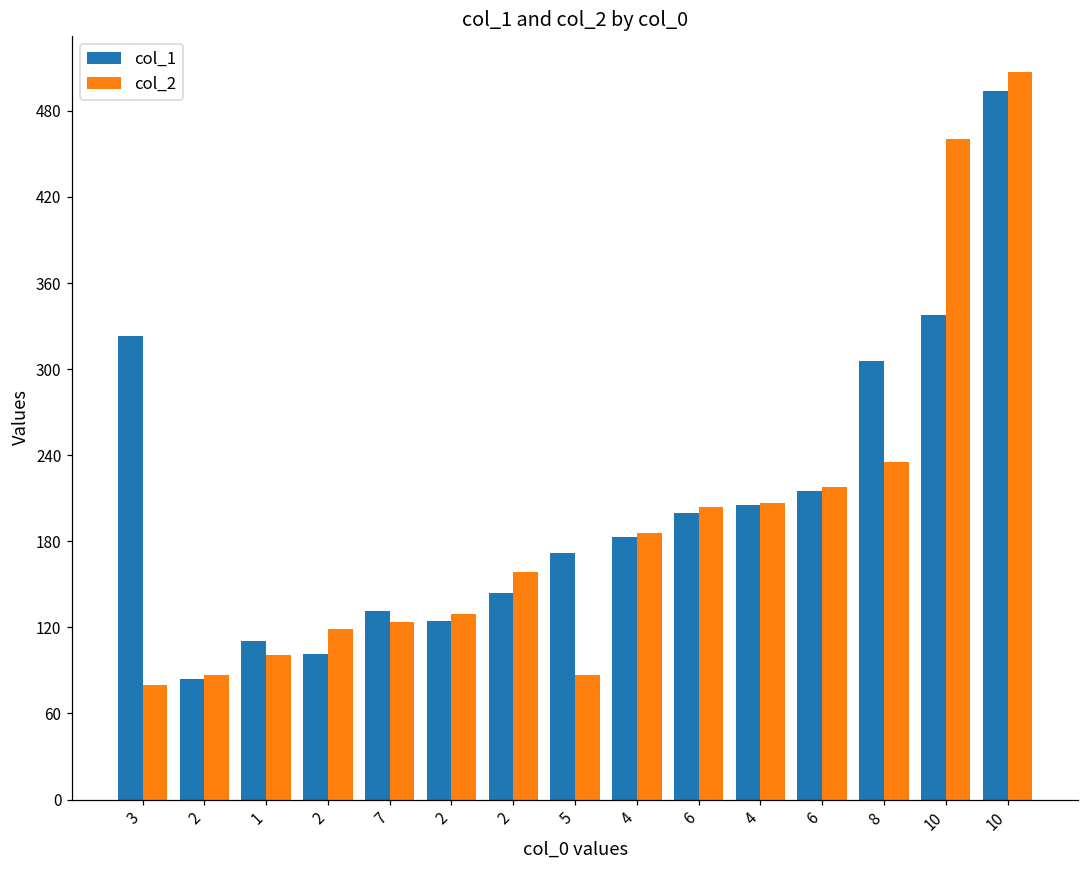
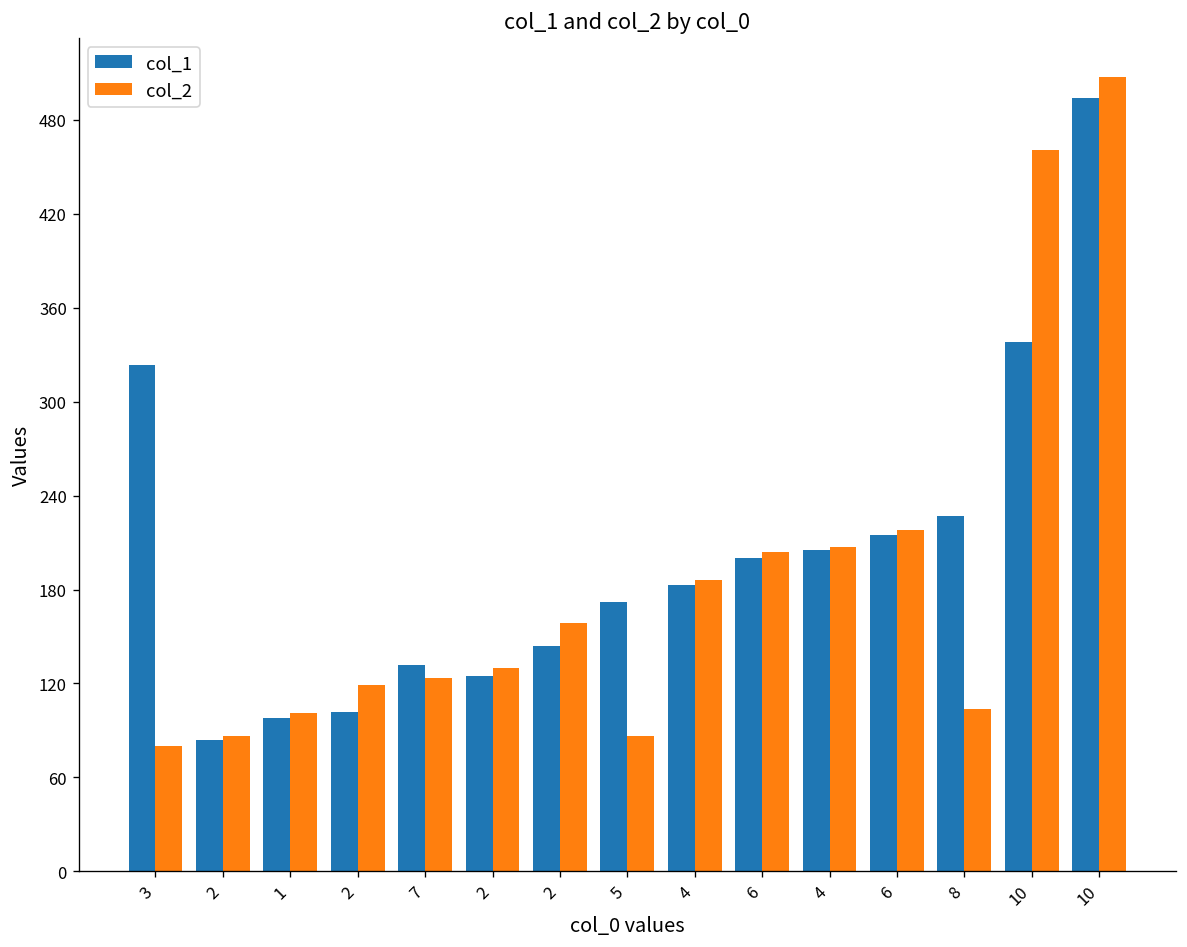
col_1, 1: 110 -> 98
col_1, 8: 306 -> 227
col_2, 8: 235 -> 103
